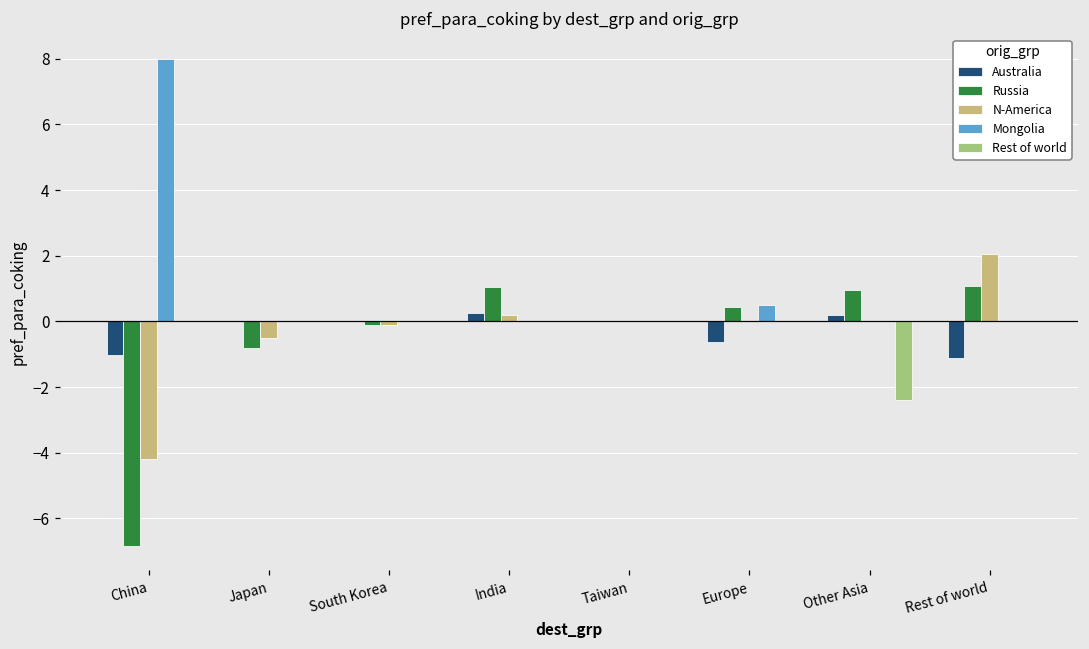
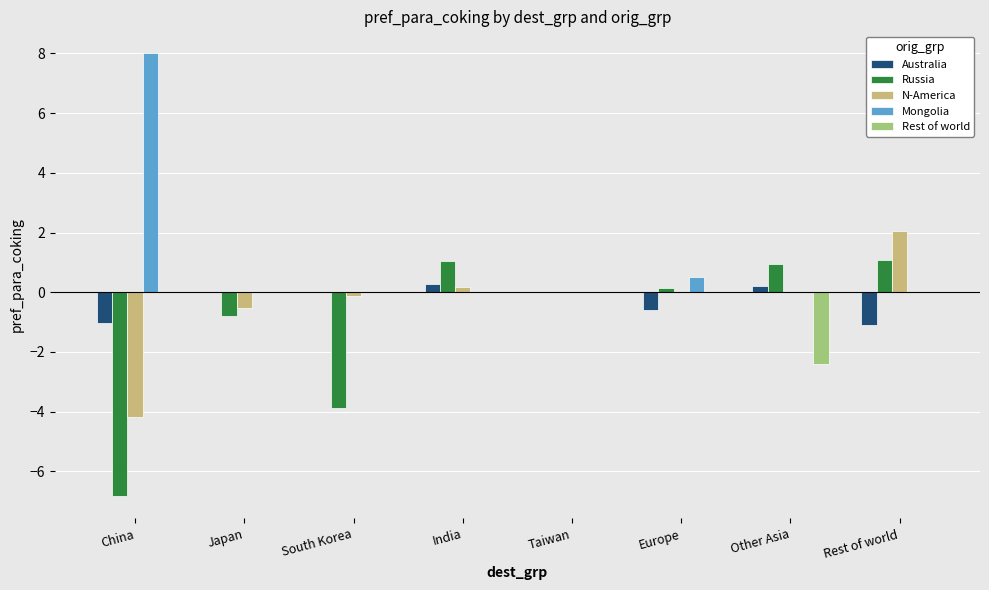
Russia, South Korea: -0.1 -> -3.9
Russia, Europe: 0.4 -> 0.1
